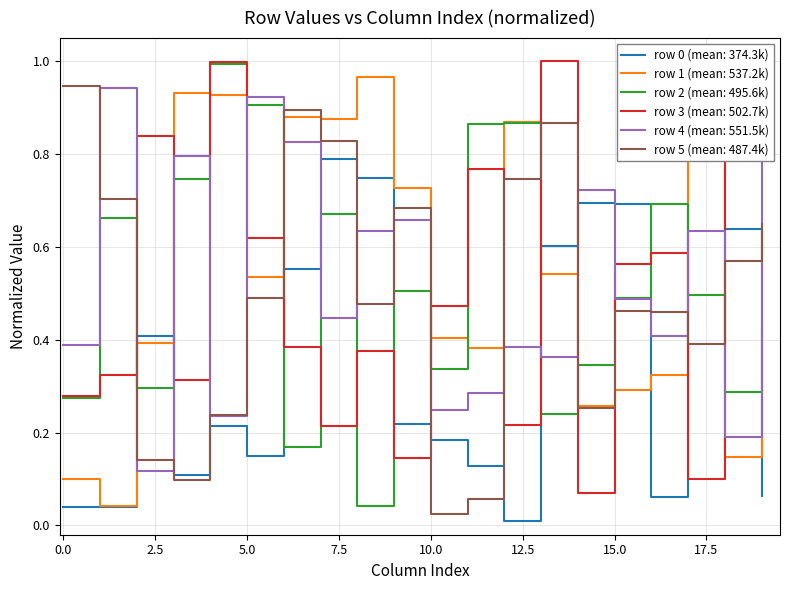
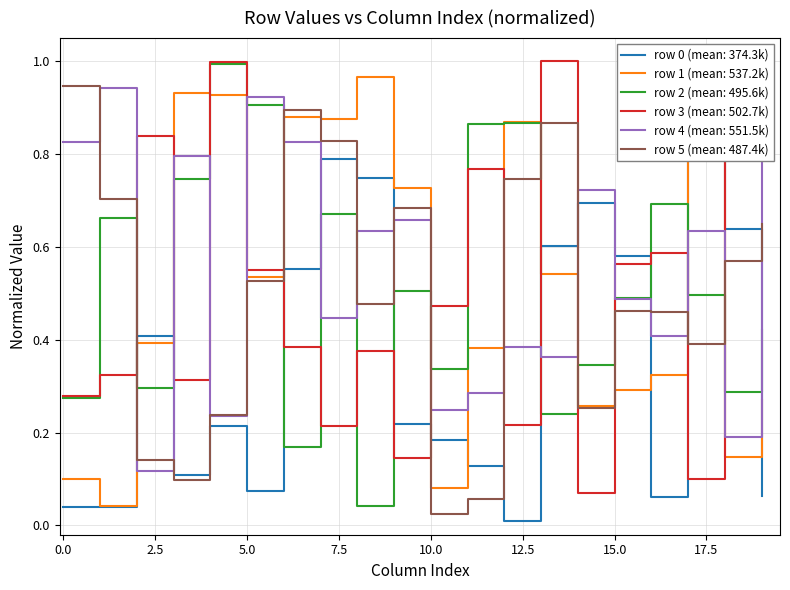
row 4 (mean: 551.5k), 0.0: 0.39 -> 0.83
row 0 (mean: 374.3k), 5.0: 0.15 -> 0.07
row 3 (mean: 502.7k), 5.0: 0.62 -> 0.55
row 5 (mean: 487.4k), 5.0: 0.49 -> 0.53
row 1 (mean: 537.2k), 10.0: 0.40 -> 0.08
row 0 (mean: 374.3k), 15.0: 0.69 -> 0.58
